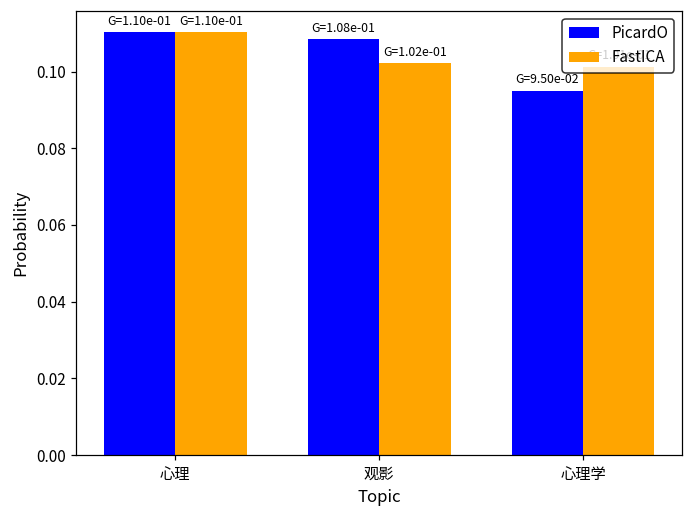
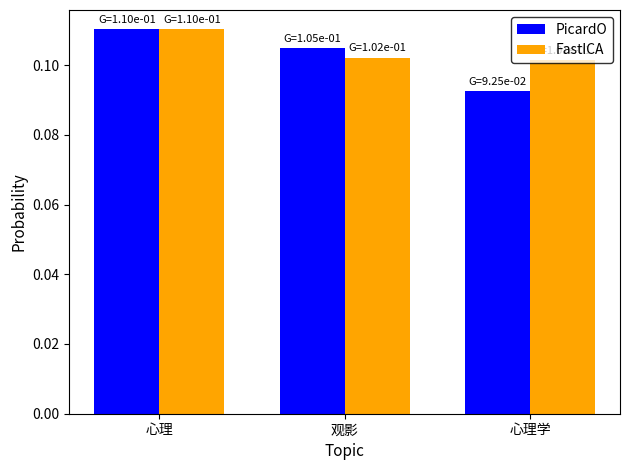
PicardO, 观影: 1.08e-01 -> 1.05e-01
PicardO, 心理学: 9.50e-02 -> 9.25e-02
